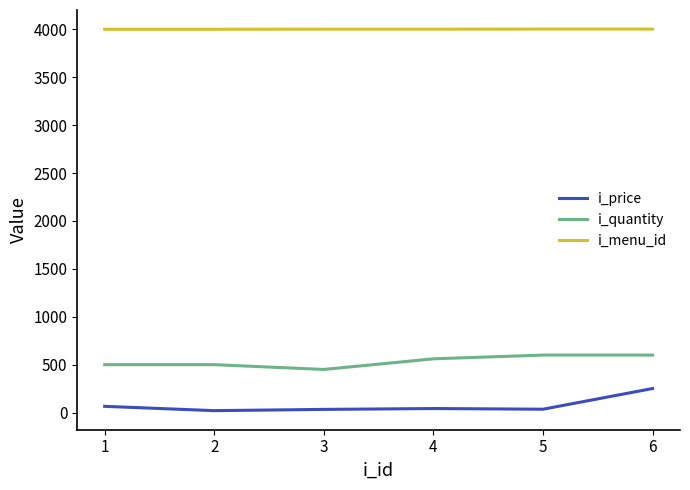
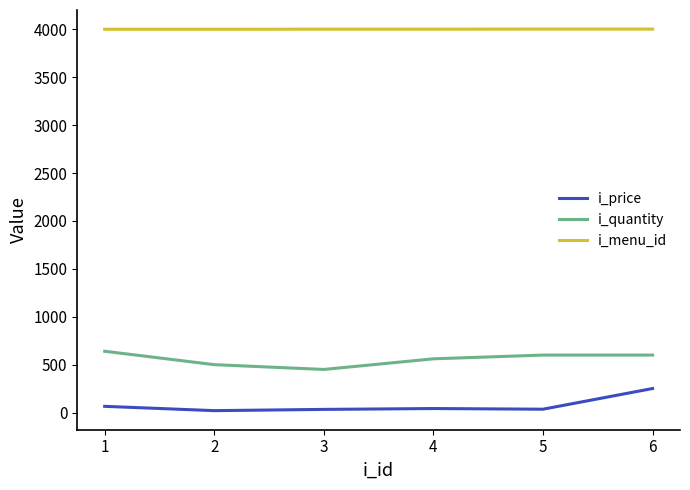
i_quantity, 1: 500 -> 600
